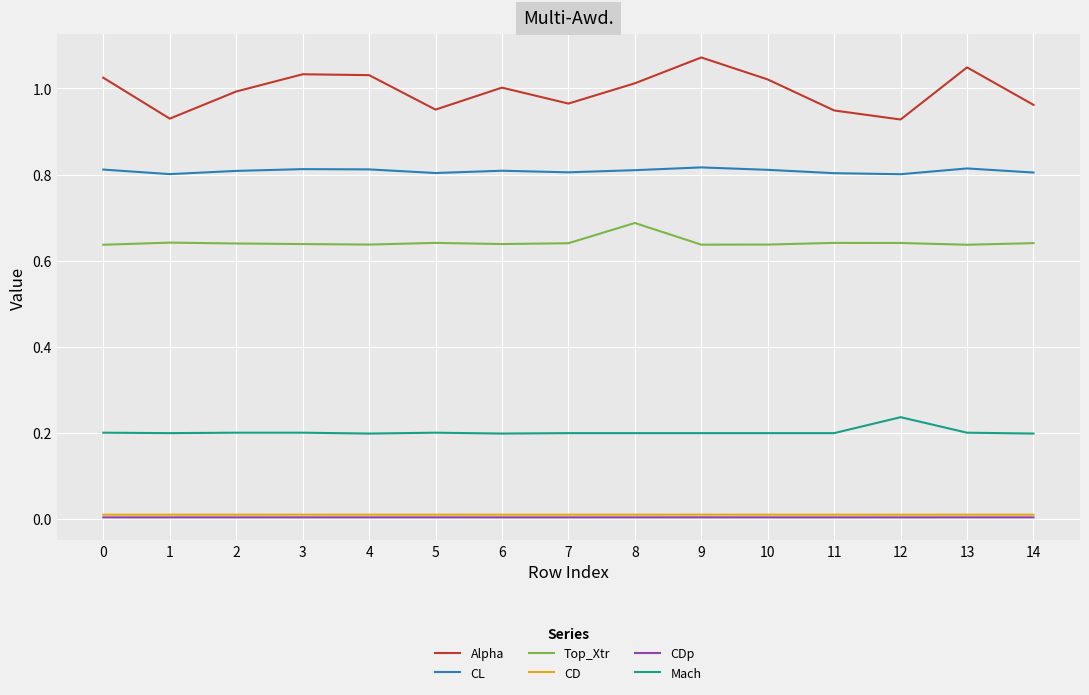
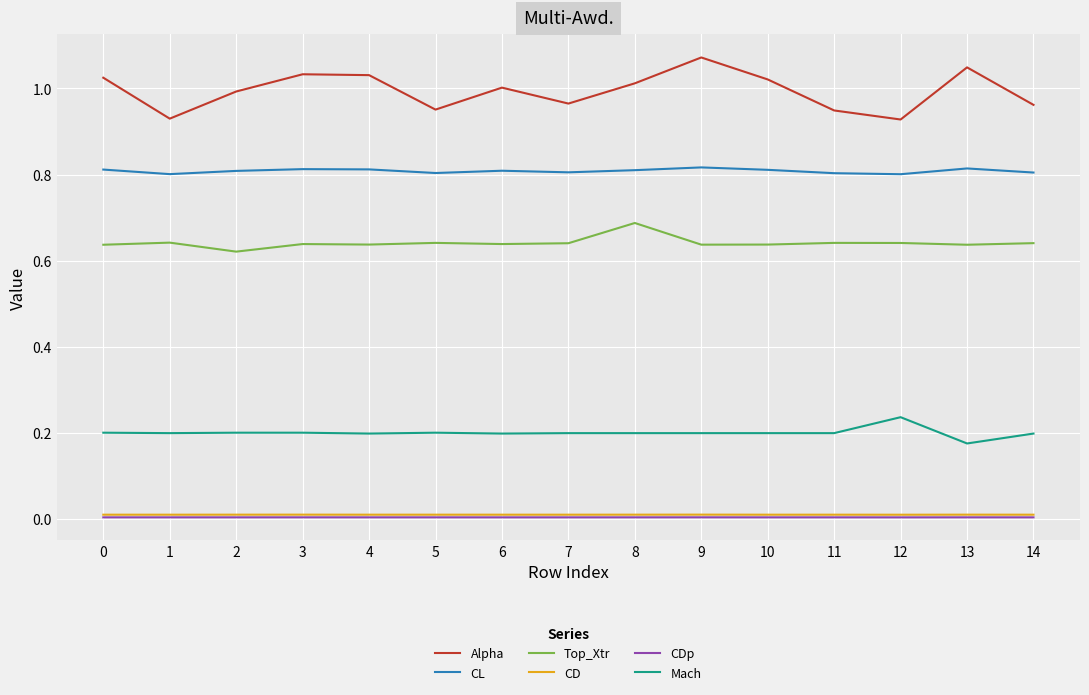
Top_Xtr, 2: 0.64 -> 0.62
Mach, 13: 0.20 -> 0.18
